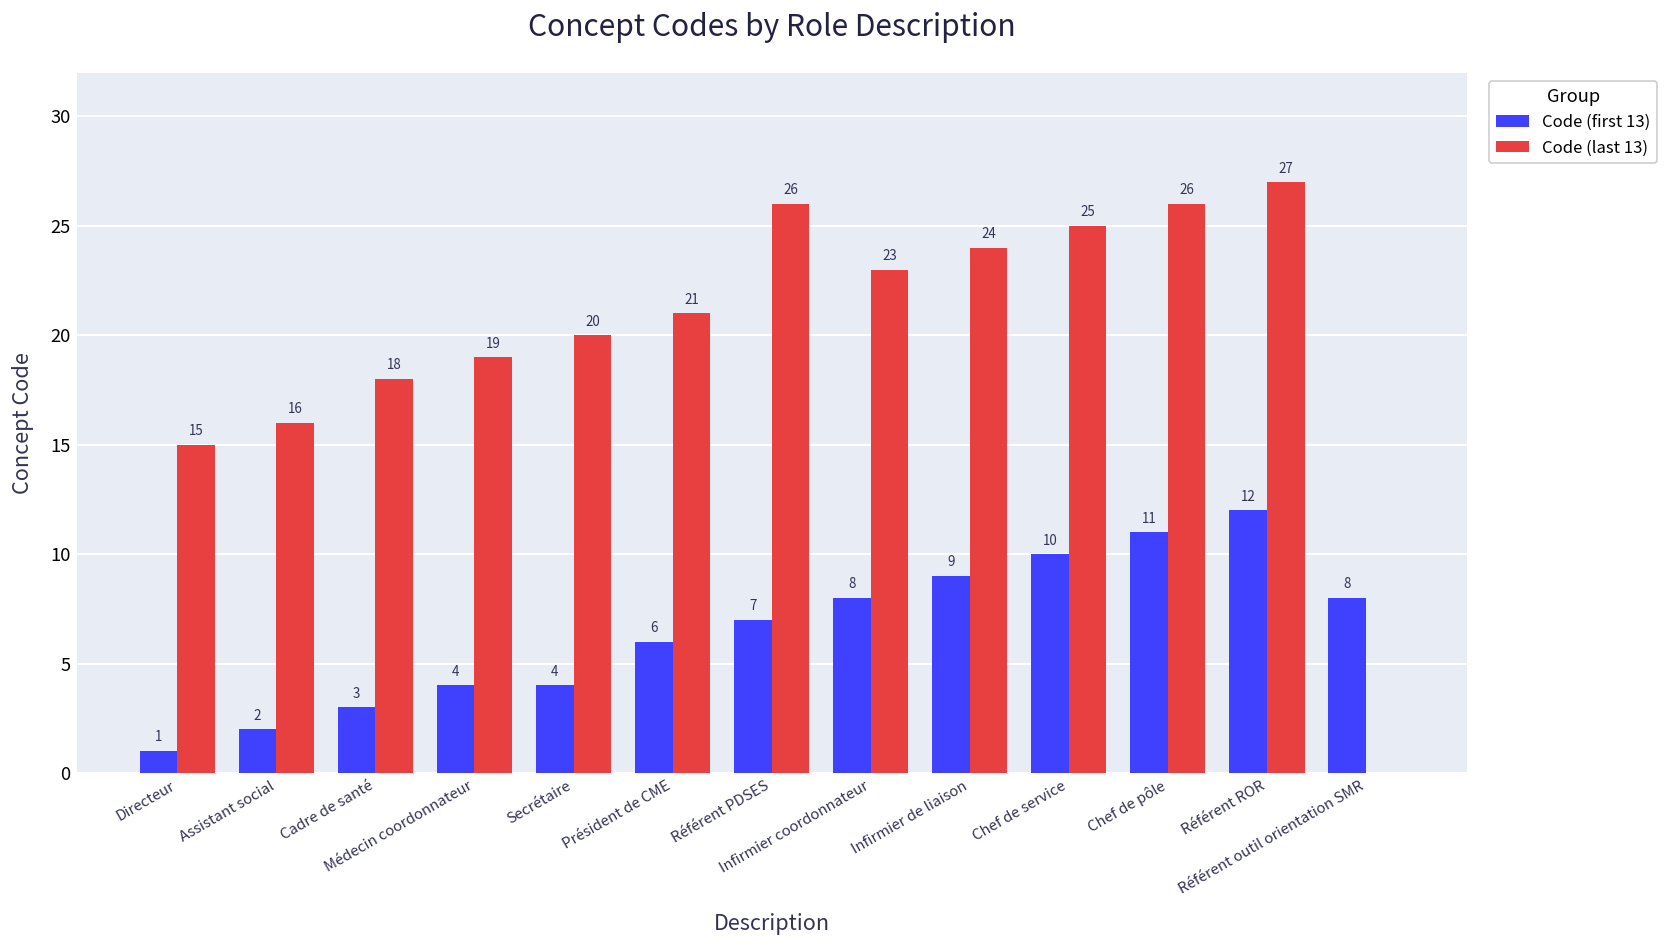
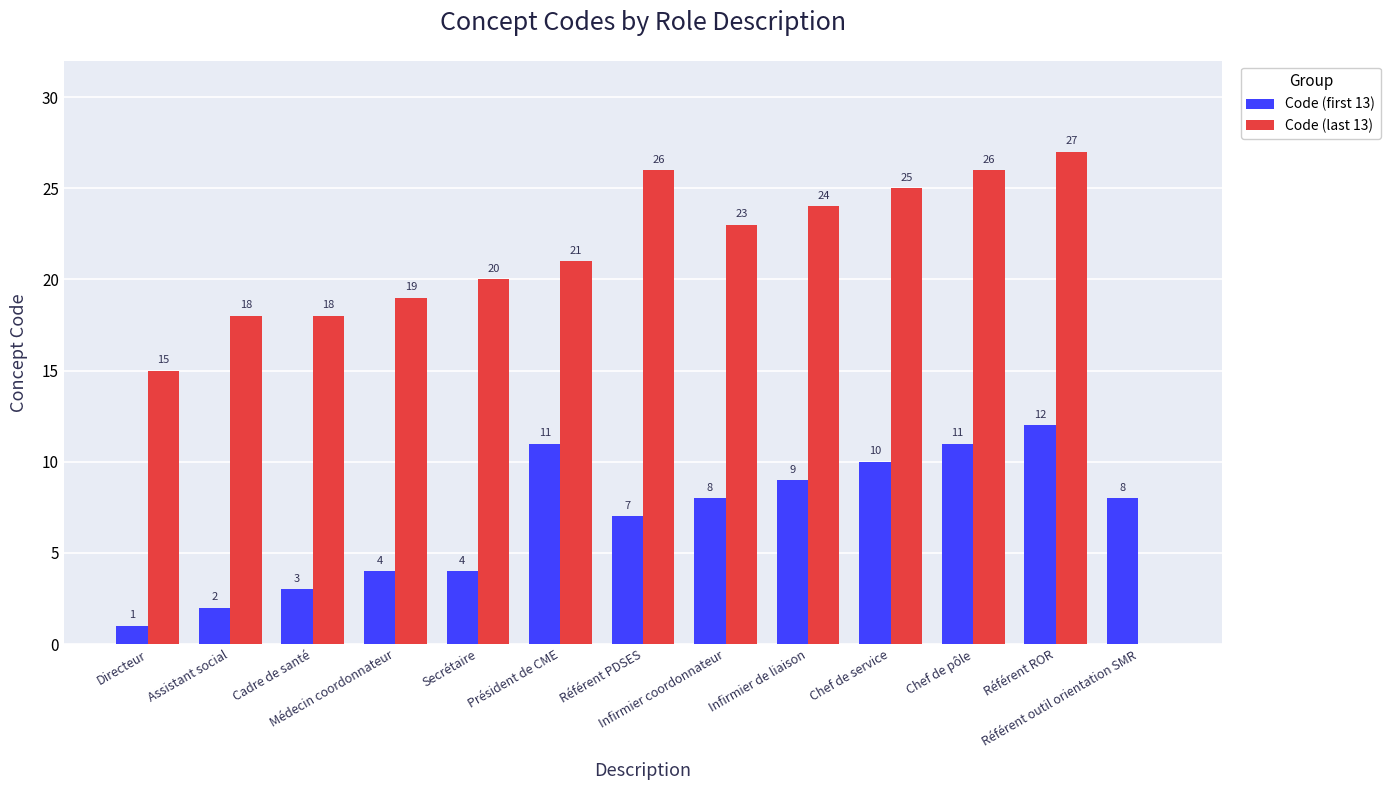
Code (last 13), Assistant social: 16 -> 18
Code (first 13), Président de CME: 6 -> 11
